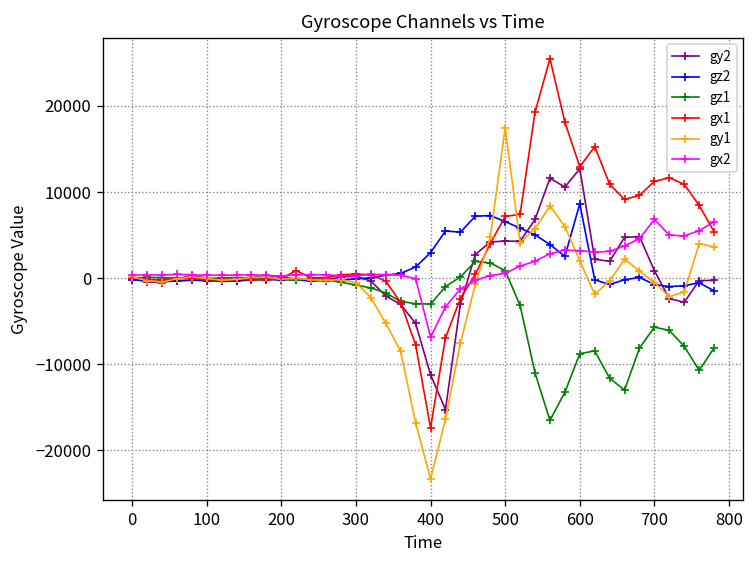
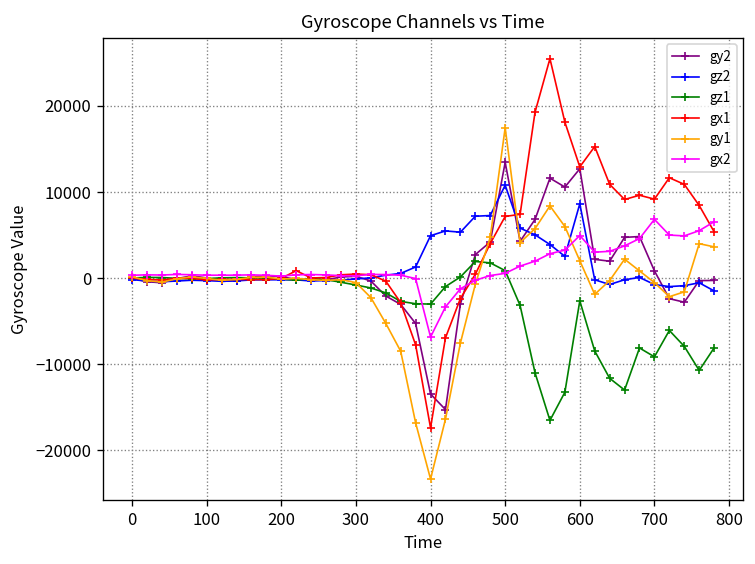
gy2, 400: -11000 -> -13000
gz2, 400: 3000 -> 5000
gy2, 500: 4000 -> 13000
gz2, 500: 7000 -> 11000
gz1, 600: -9000 -> -3000
gx2, 600: 3000 -> 5000
gz1, 700: -6000 -> -9000
gx1, 700: 11000 -> 9000
